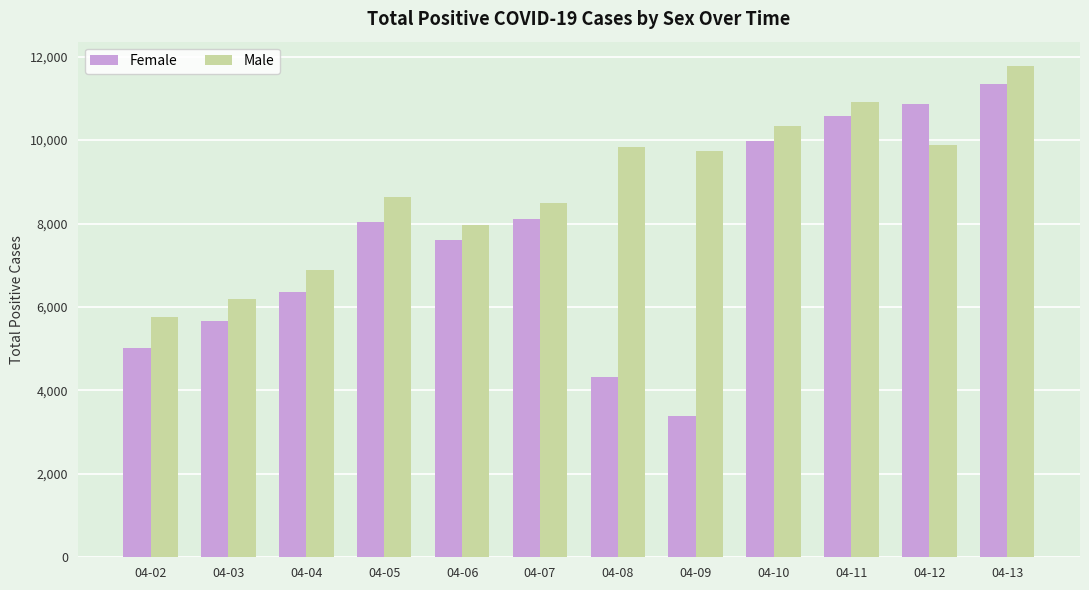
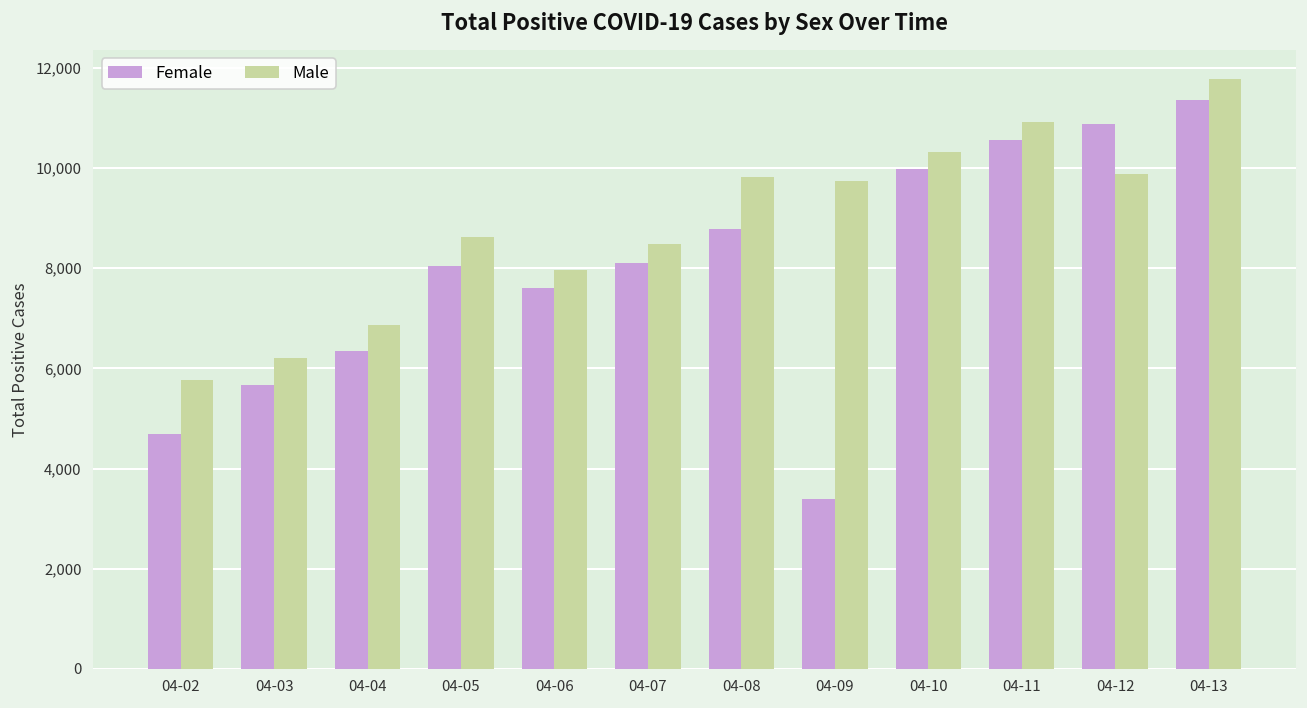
Female, 04-02: 5,000 -> 4,700
Female, 04-08: 4,300 -> 8,800
